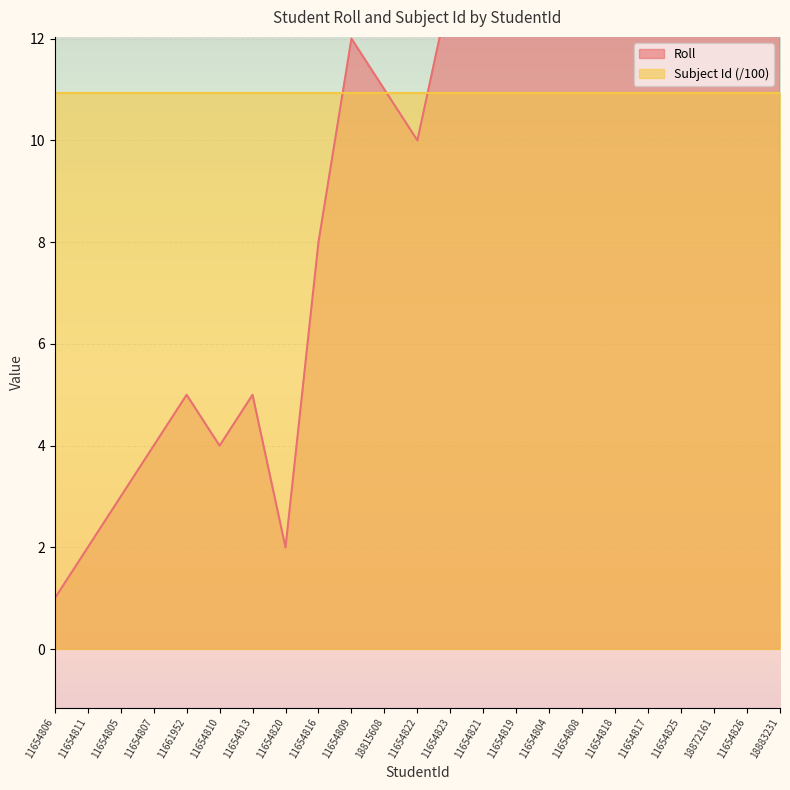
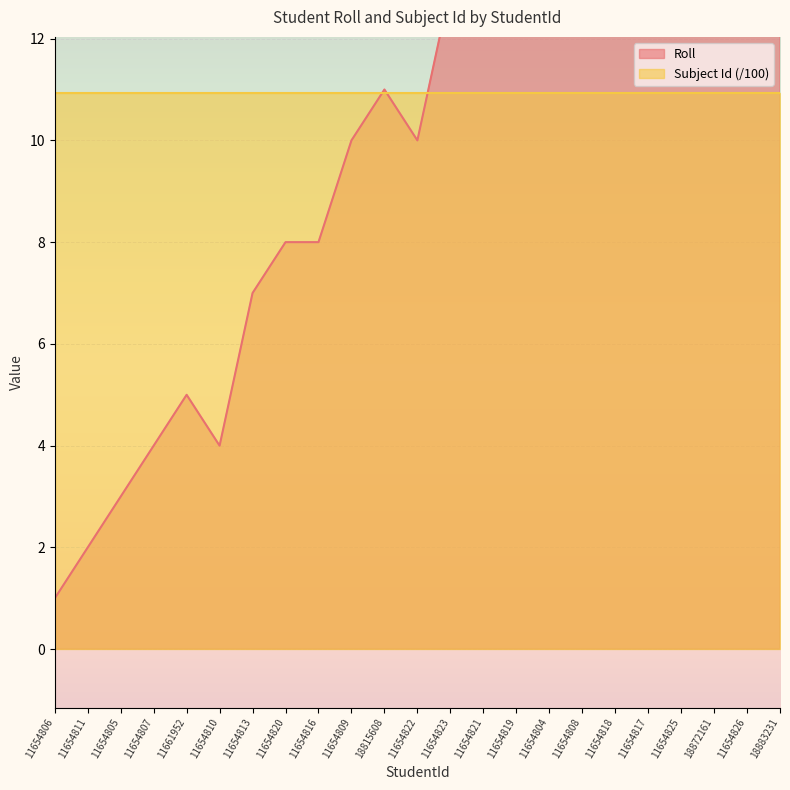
Roll, 11654813: 5 -> 7
Roll, 11654820: 2 -> 8
Roll, 11654809: 12 -> 10
